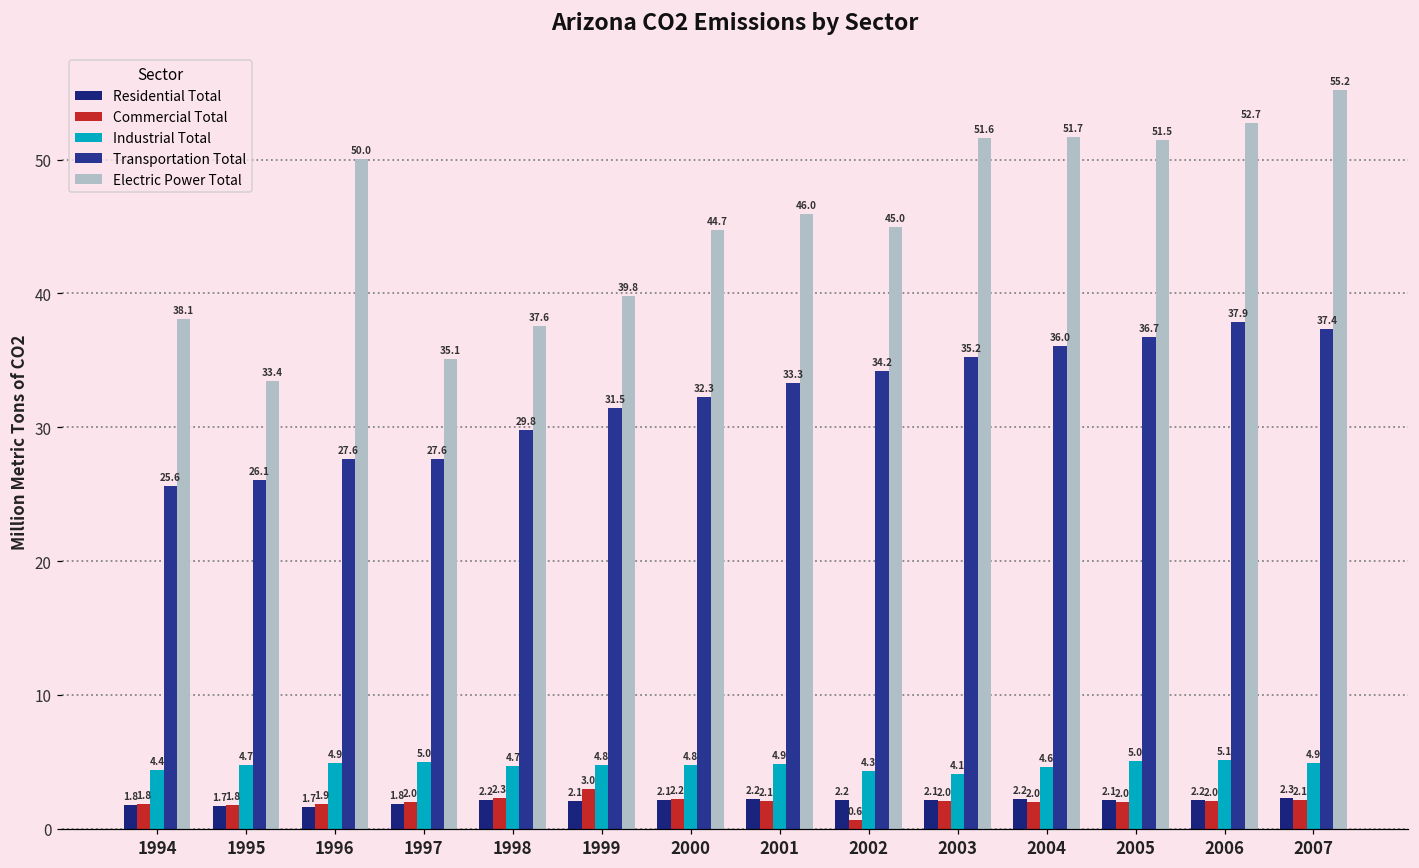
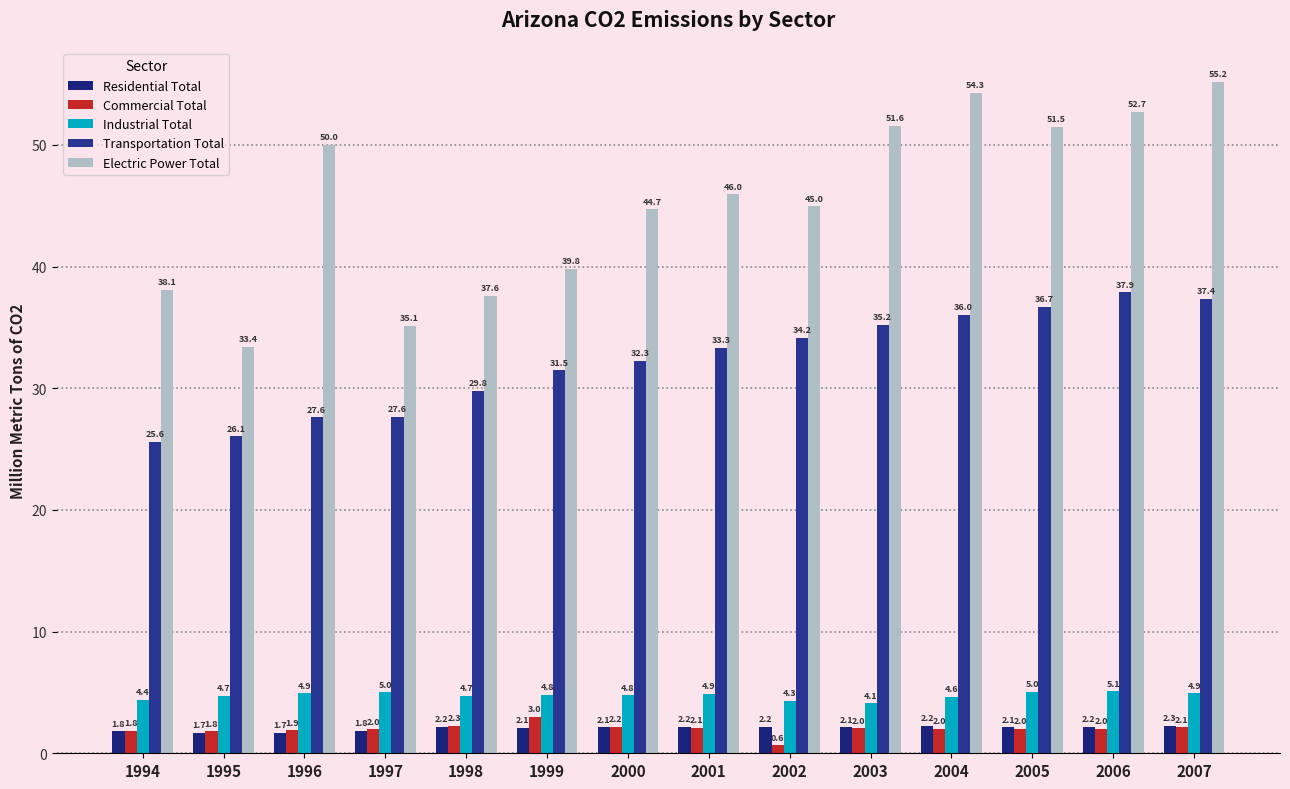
Electric Power Total, 2004: 51.7 -> 54.3
